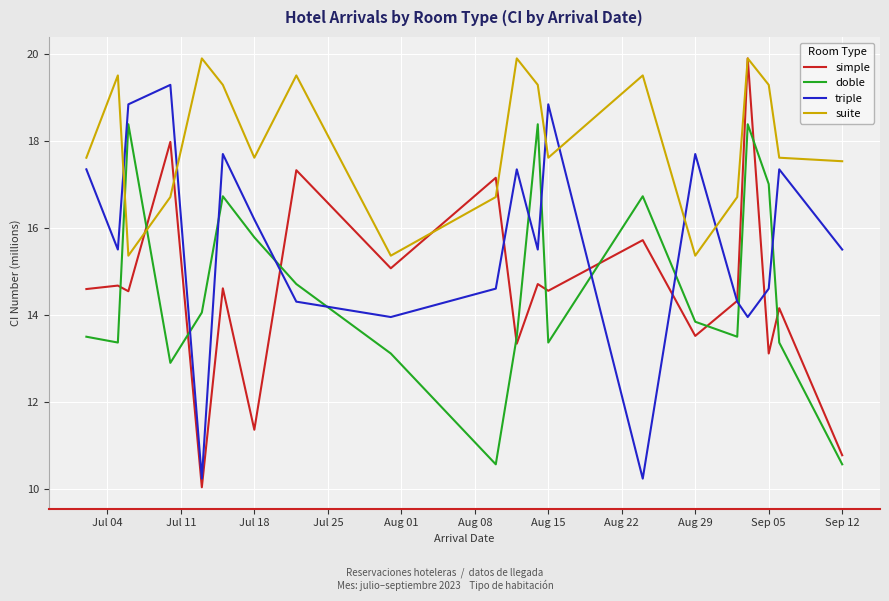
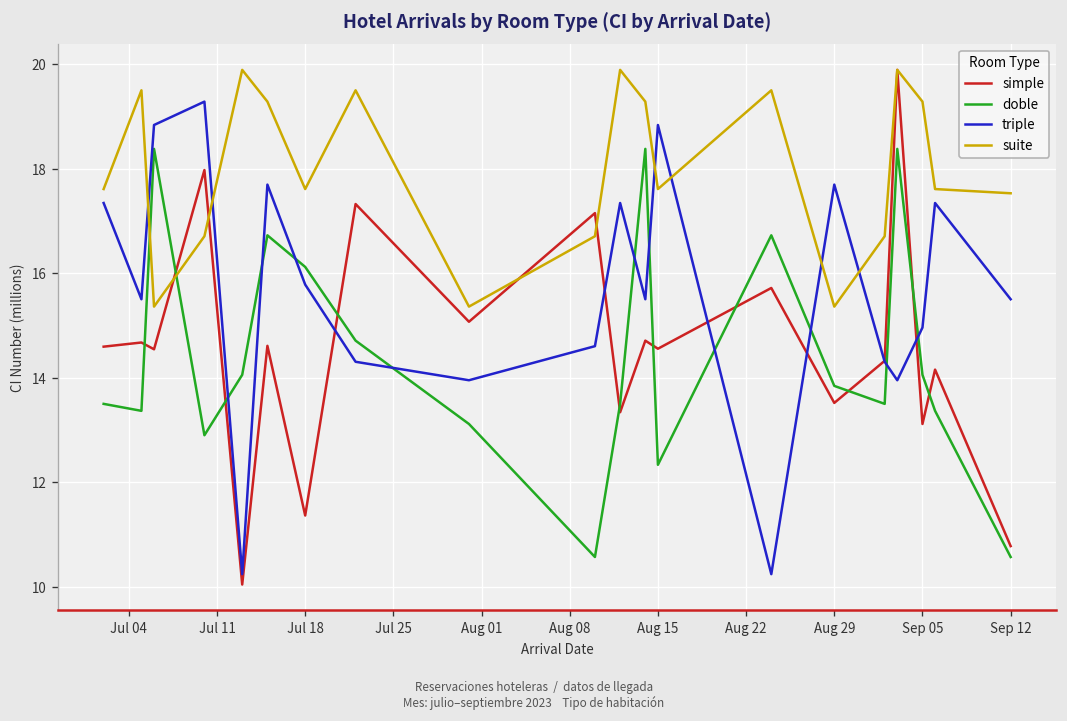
doble, Jul 18: 15.8 -> 16.1
triple, Jul 18: 16.2 -> 15.8
doble, Aug 15: 13.4 -> 12.3
doble, Sep 05: 17.0 -> 14.1
triple, Sep 05: 14.6 -> 15.0
